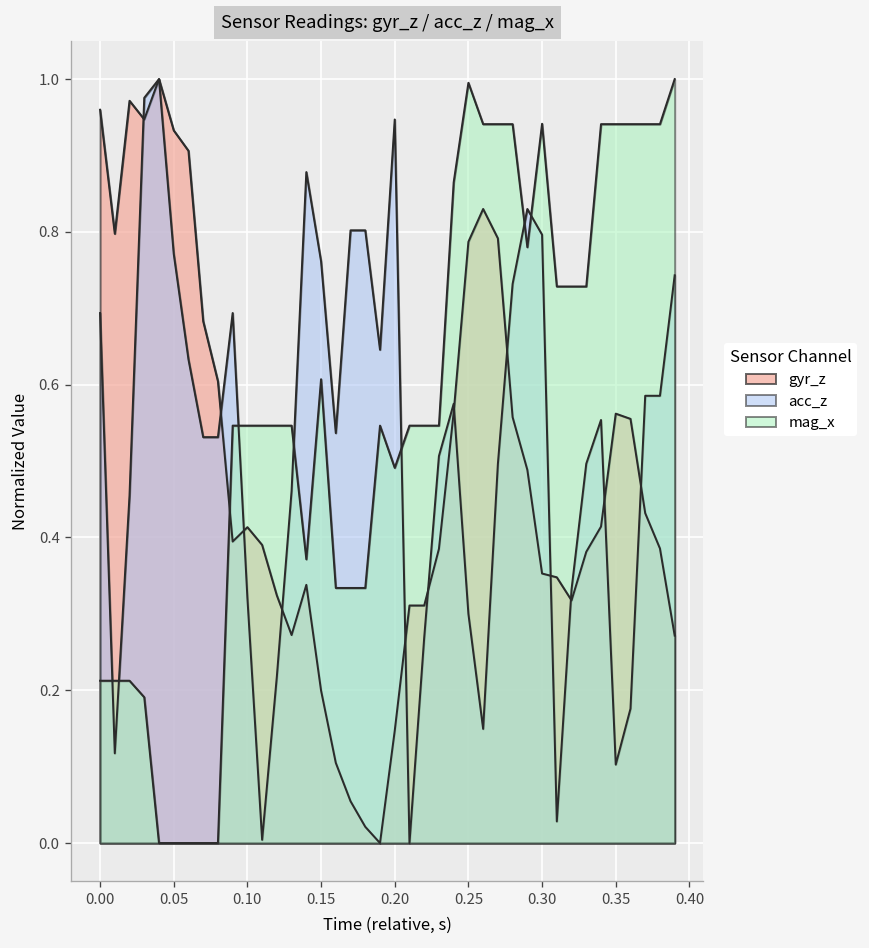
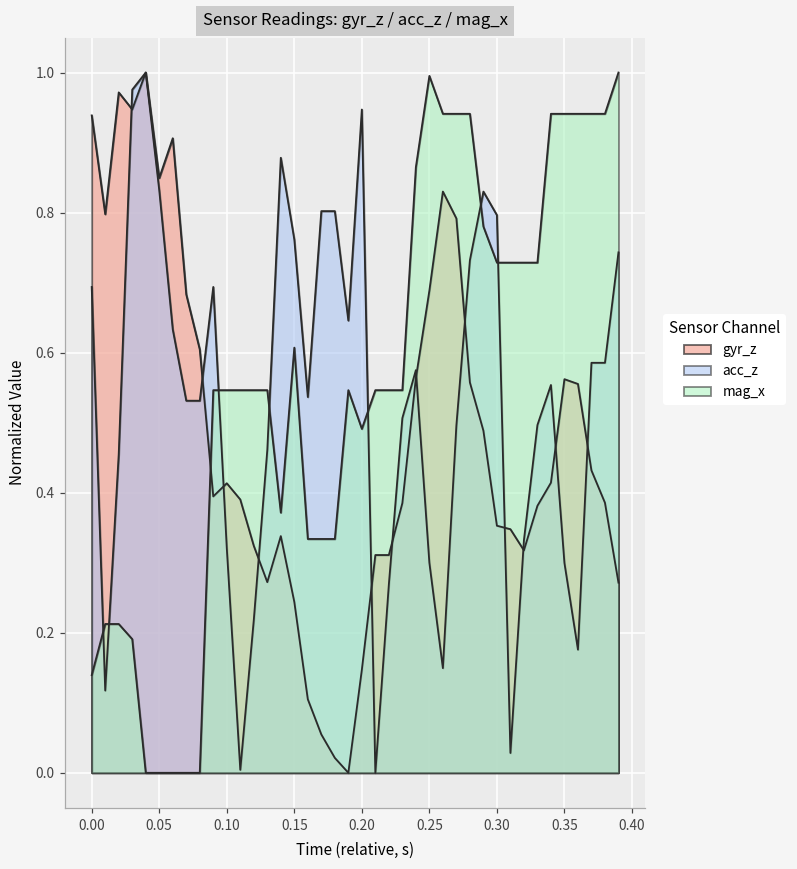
gyr_z, 0.00: 0.96 -> 0.94
mag_x, 0.00: 0.21 -> 0.14
gyr_z, 0.05: 0.93 -> 0.85
acc_z, 0.05: 0.77 -> 0.83
gyr_z, 0.15: 0.20 -> 0.24
gyr_z, 0.25: 0.79 -> 0.69
mag_x, 0.30: 0.94 -> 0.73
acc_z, 0.35: 0.10 -> 0.30
